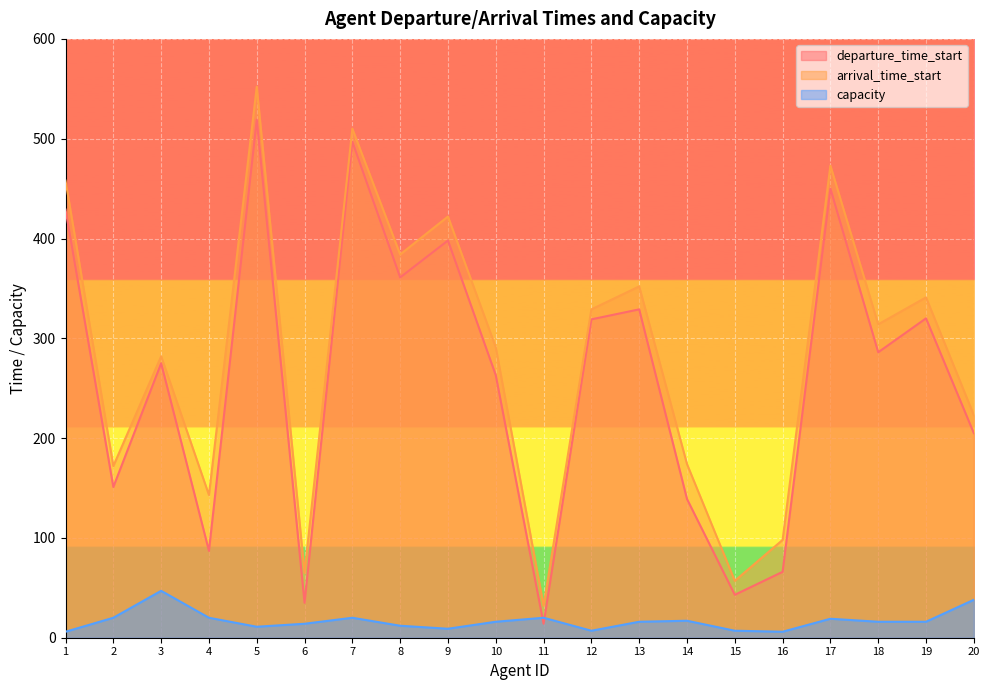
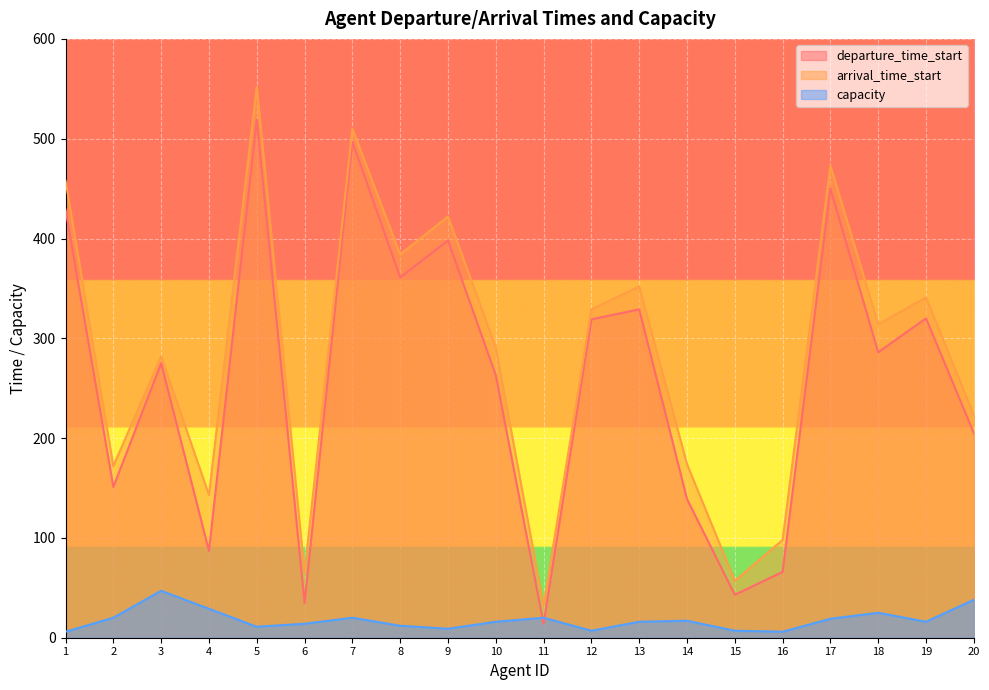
capacity, 4: 20 -> 30
capacity, 18: 20 -> 30
